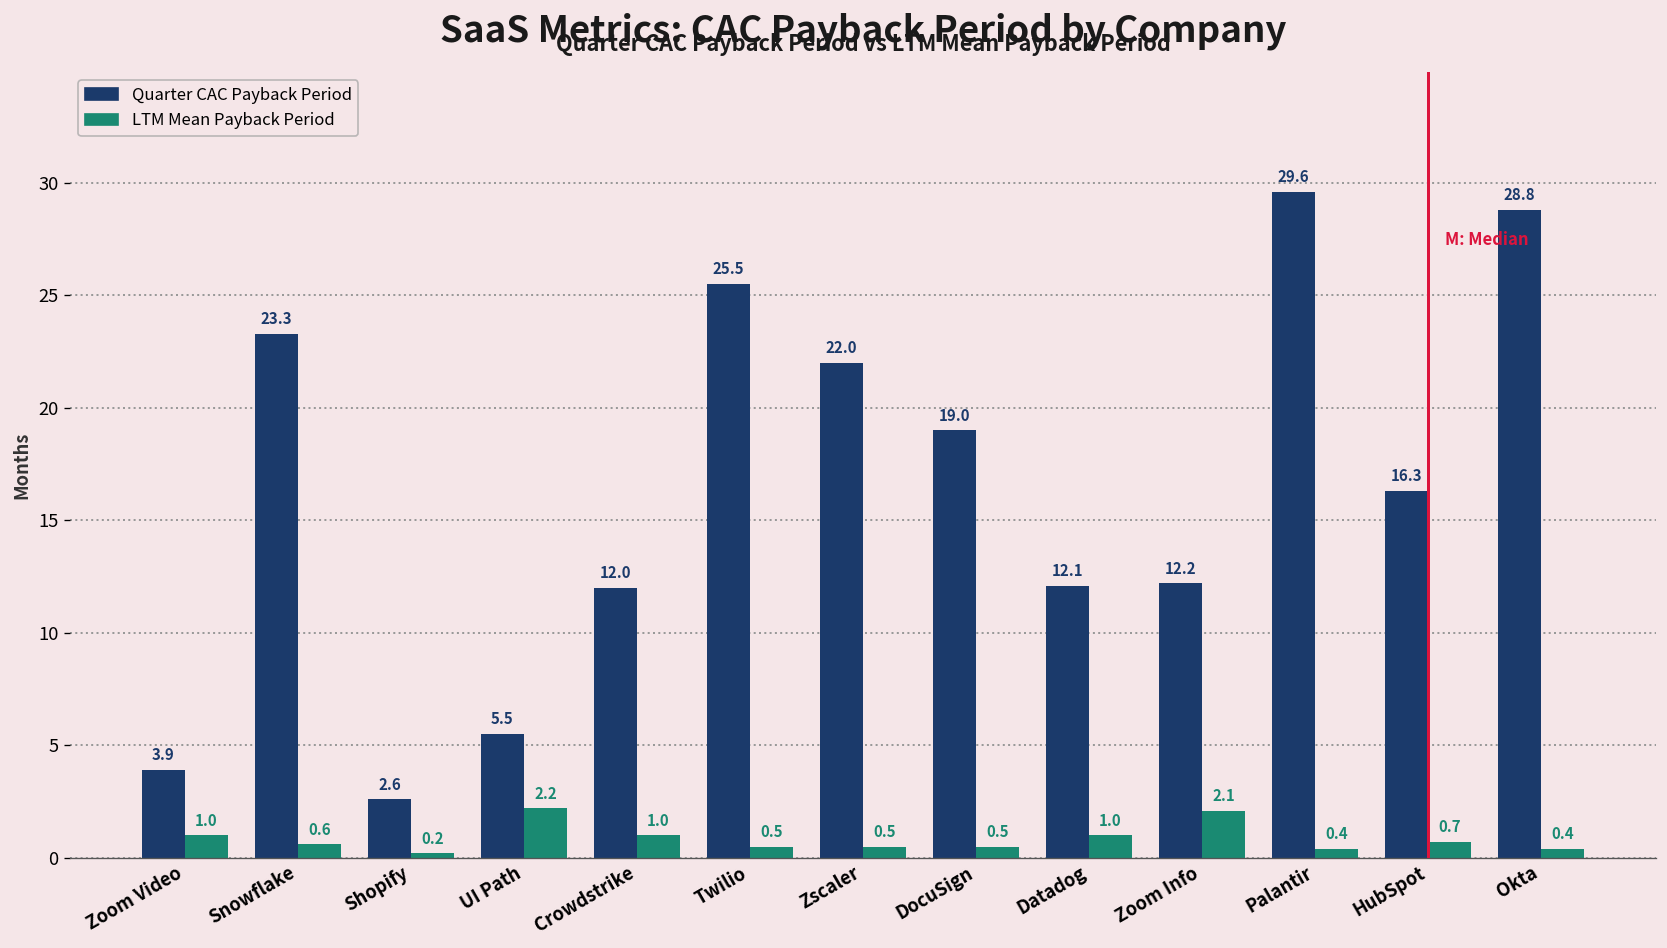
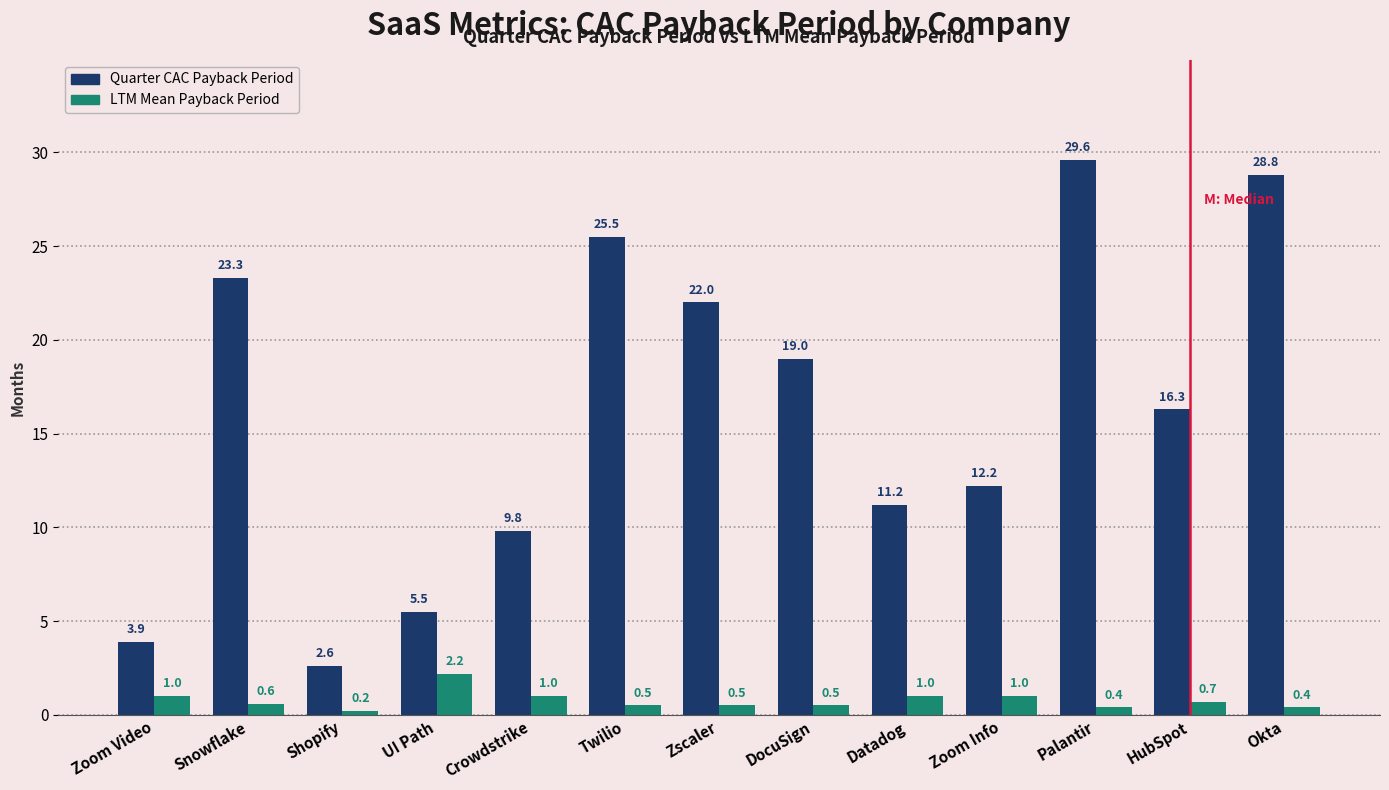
Quarter CAC Payback Period, Crowdstrike: 12.0 -> 9.8
Quarter CAC Payback Period, Datadog: 12.1 -> 11.2
LTM Mean Payback Period, Zoom Info: 2.1 -> 1.0
